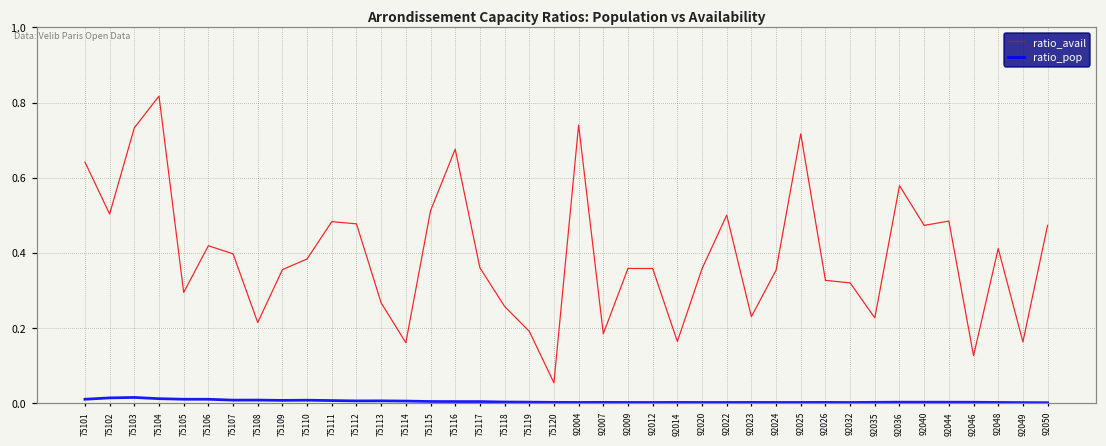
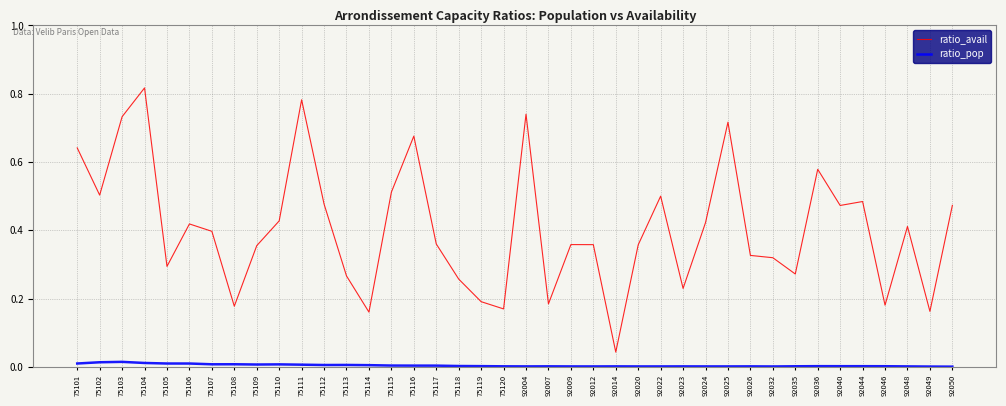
ratio_avail, 75108: 0.21 -> 0.18
ratio_avail, 75110: 0.38 -> 0.43
ratio_avail, 75111: 0.48 -> 0.78
ratio_avail, 75120: 0.05 -> 0.17
ratio_avail, 92014: 0.16 -> 0.04
ratio_avail, 92024: 0.35 -> 0.42
ratio_avail, 92035: 0.23 -> 0.27
ratio_avail, 92046: 0.13 -> 0.18
